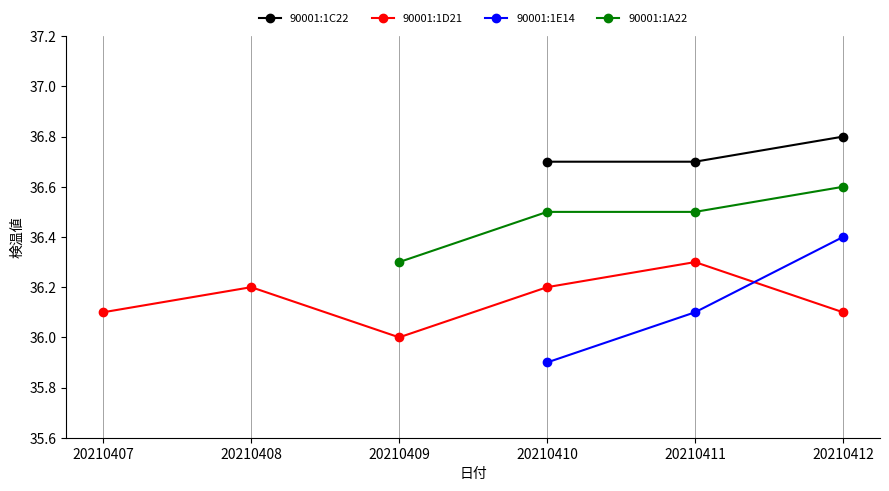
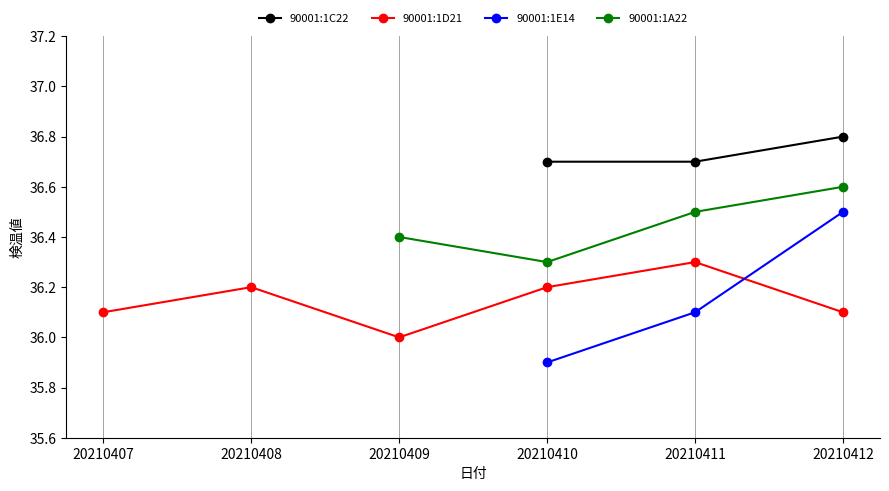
90001:1A22, 20210409: 36.3 -> 36.4
90001:1A22, 20210410: 36.5 -> 36.3
90001:1E14, 20210412: 36.4 -> 36.5
